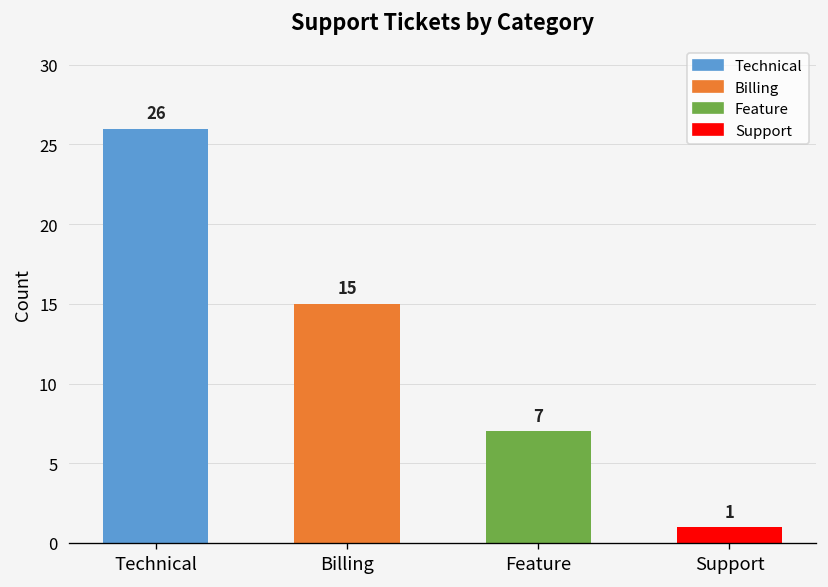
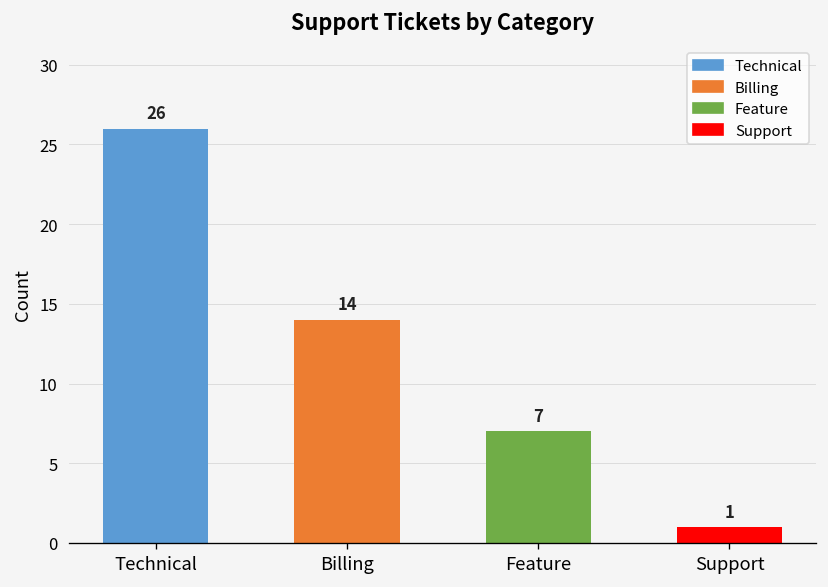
Billing: 15 -> 14
